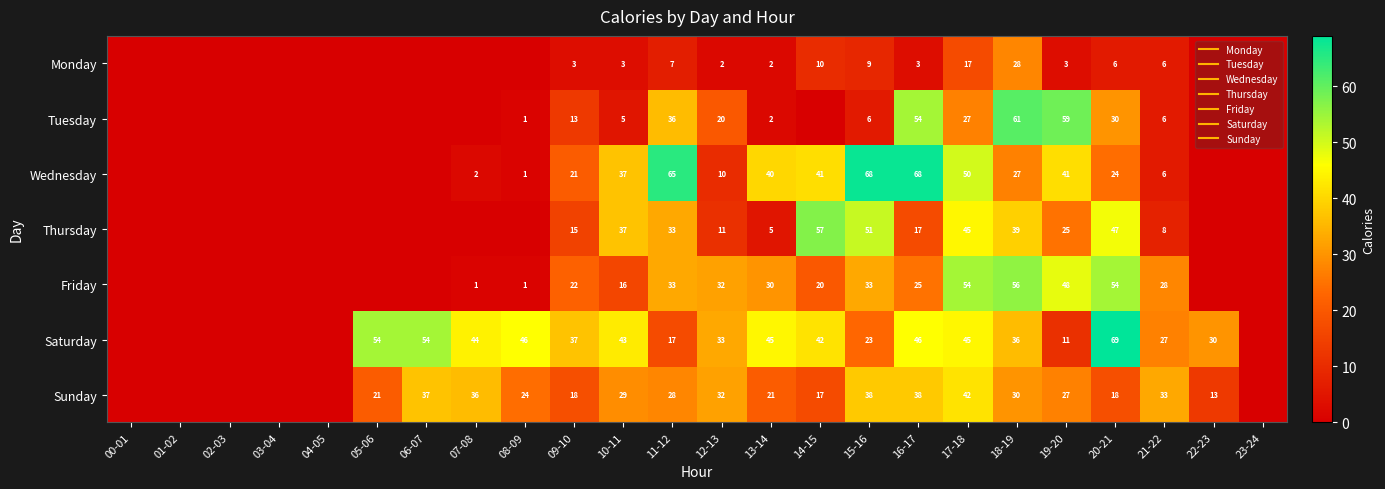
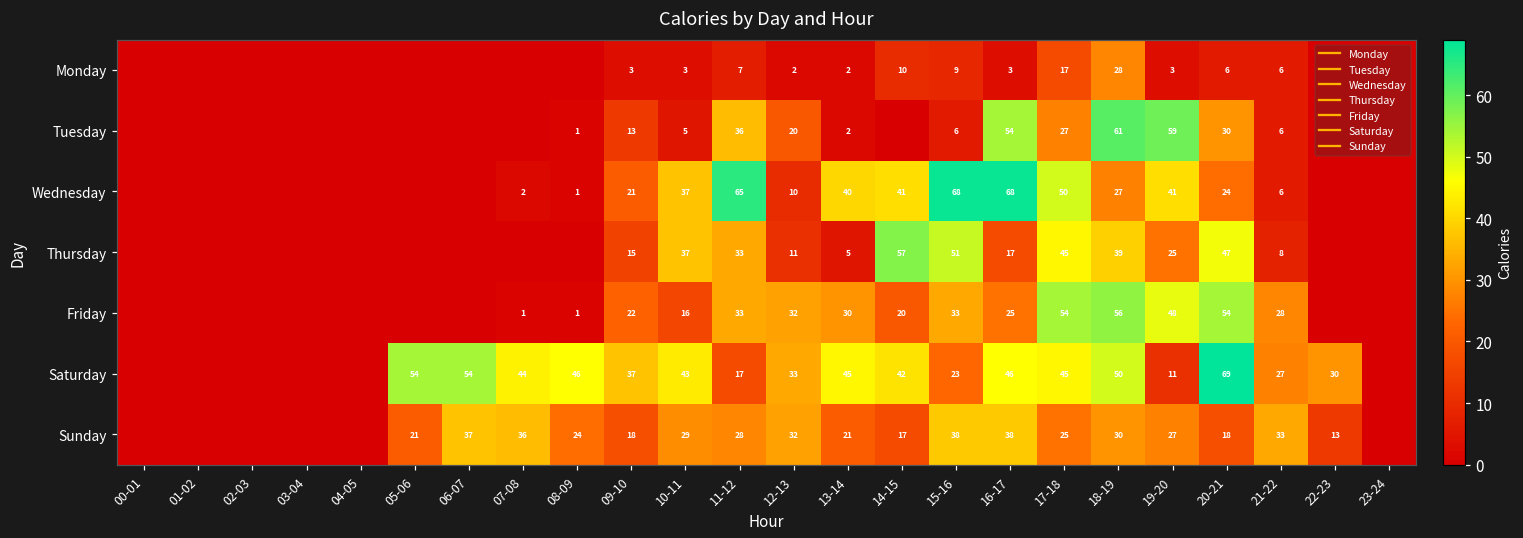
Saturday, 18-19: 36 -> 50
Sunday, 17-18: 42 -> 25
